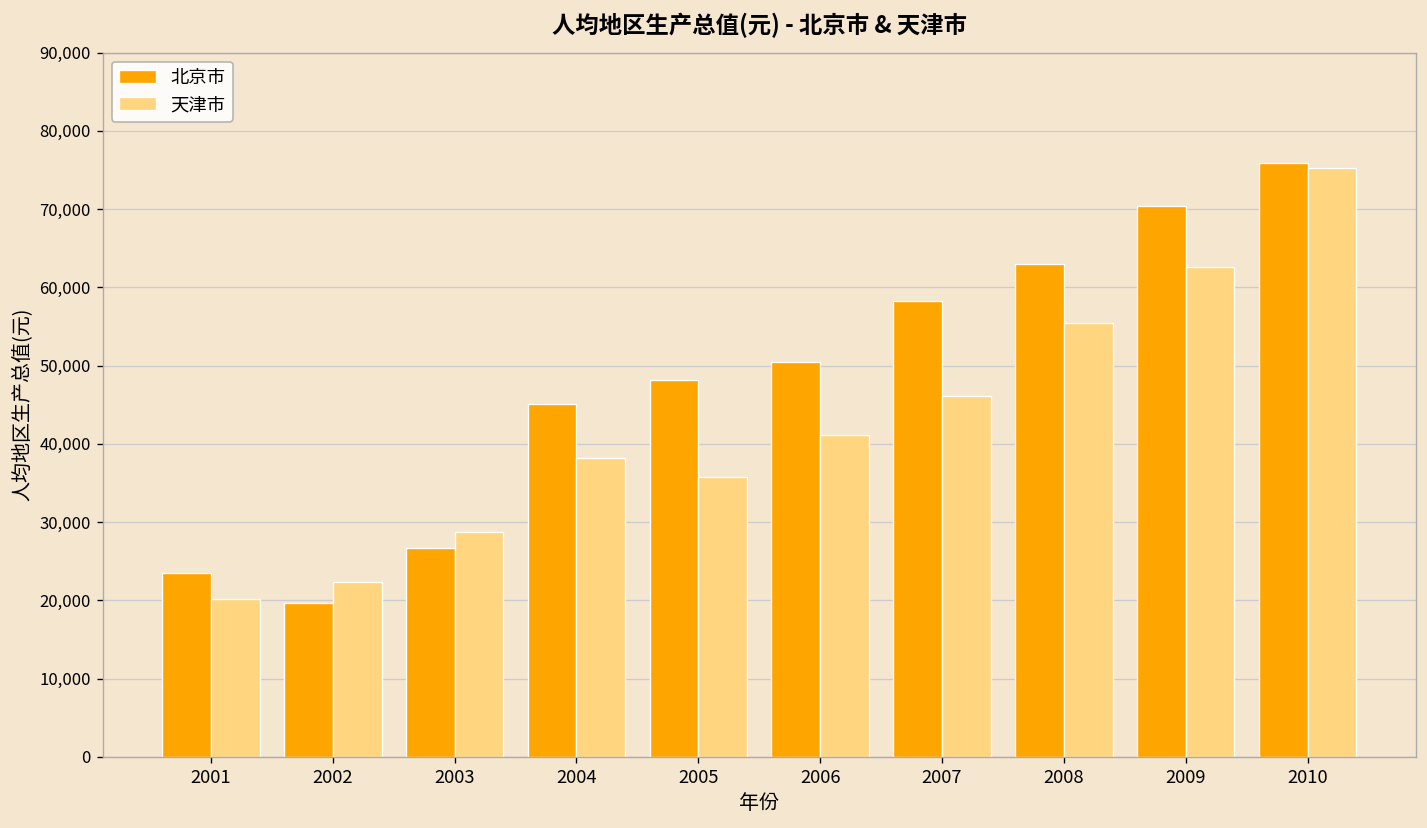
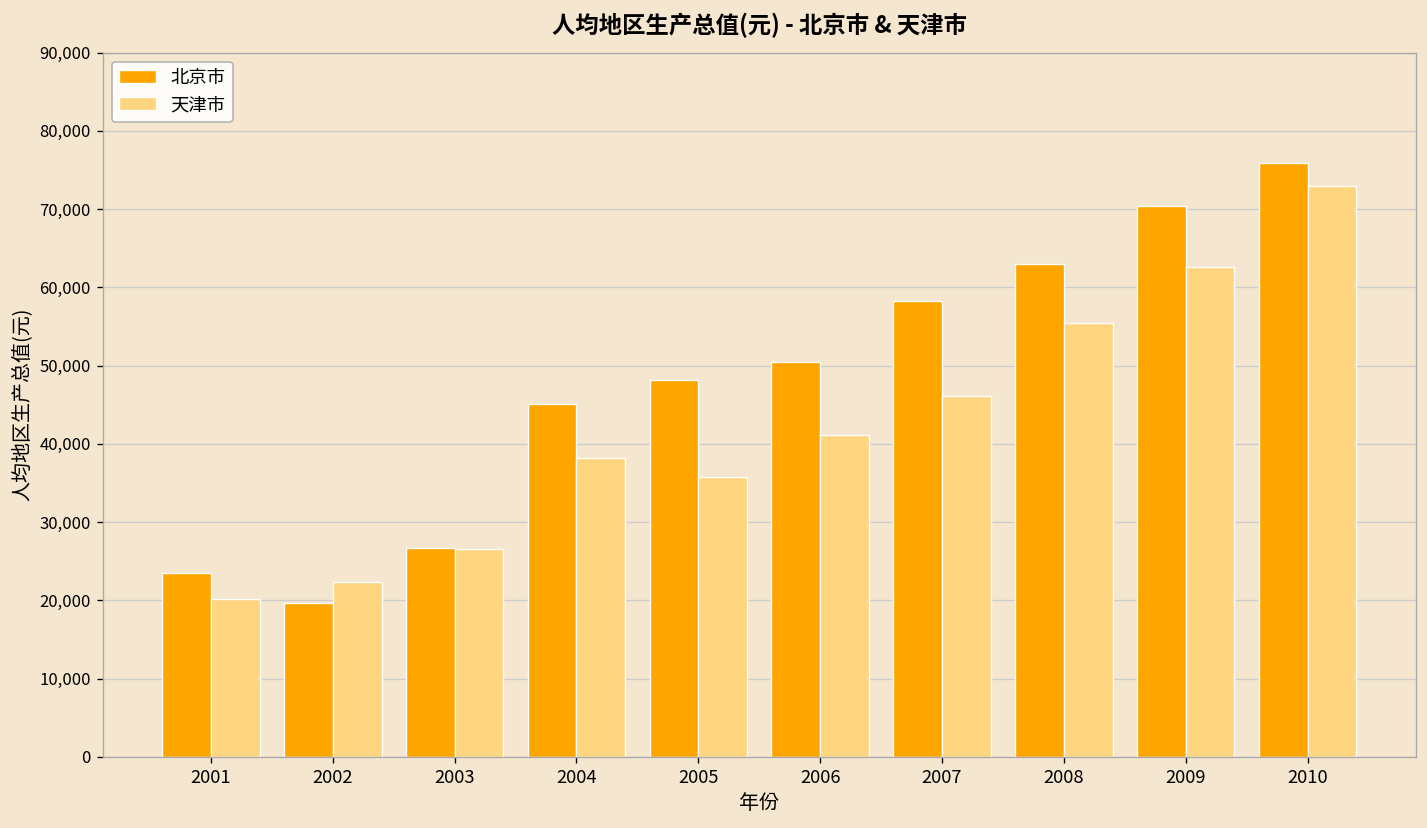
天津市, 2003: 29,000 -> 27,000
天津市, 2010: 75,000 -> 73,000
